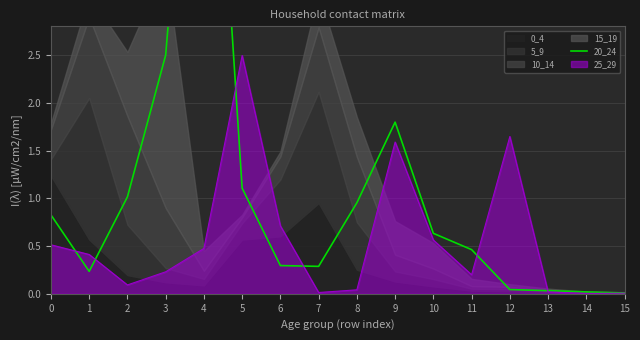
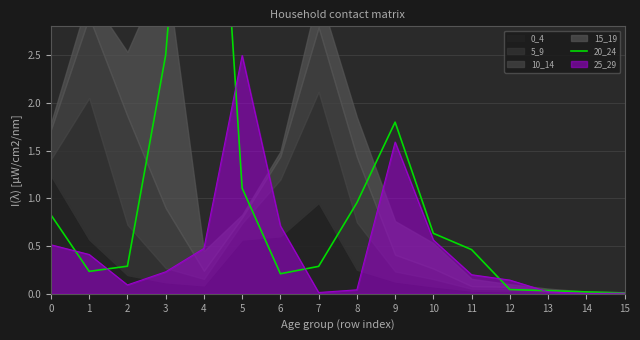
20_24, 2: 1.0 -> 0.3
20_24, 6: 0.3 -> 0.2
25_29, 12: 1.6 -> 0.1
